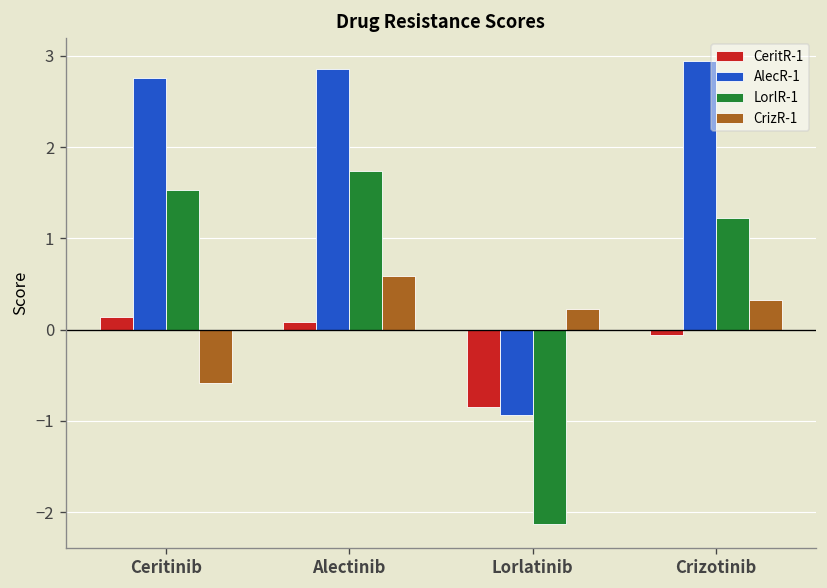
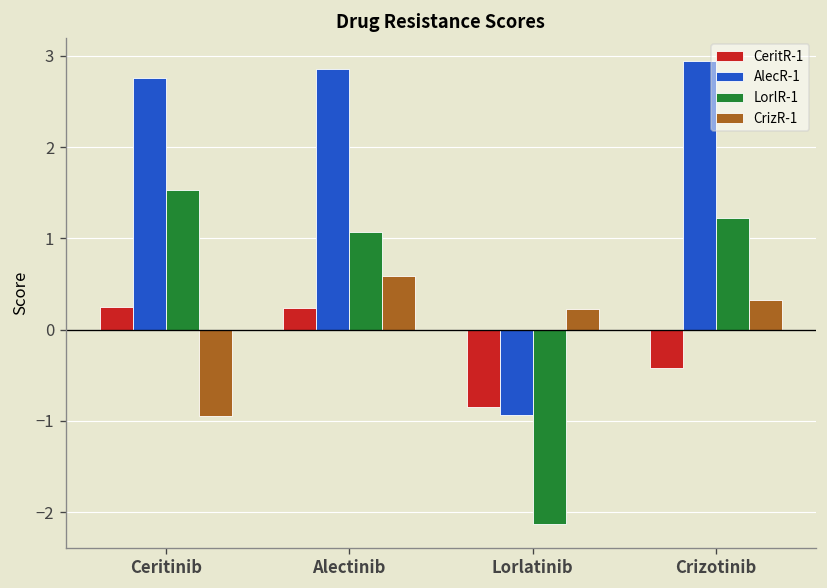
CeritR-1, Ceritinib: 0.1 -> 0.2
CrizR-1, Ceritinib: -0.6 -> -0.9
CeritR-1, Alectinib: 0.1 -> 0.2
LorlR-1, Alectinib: 1.7 -> 1.1
CeritR-1, Crizotinib: -0.1 -> -0.4
